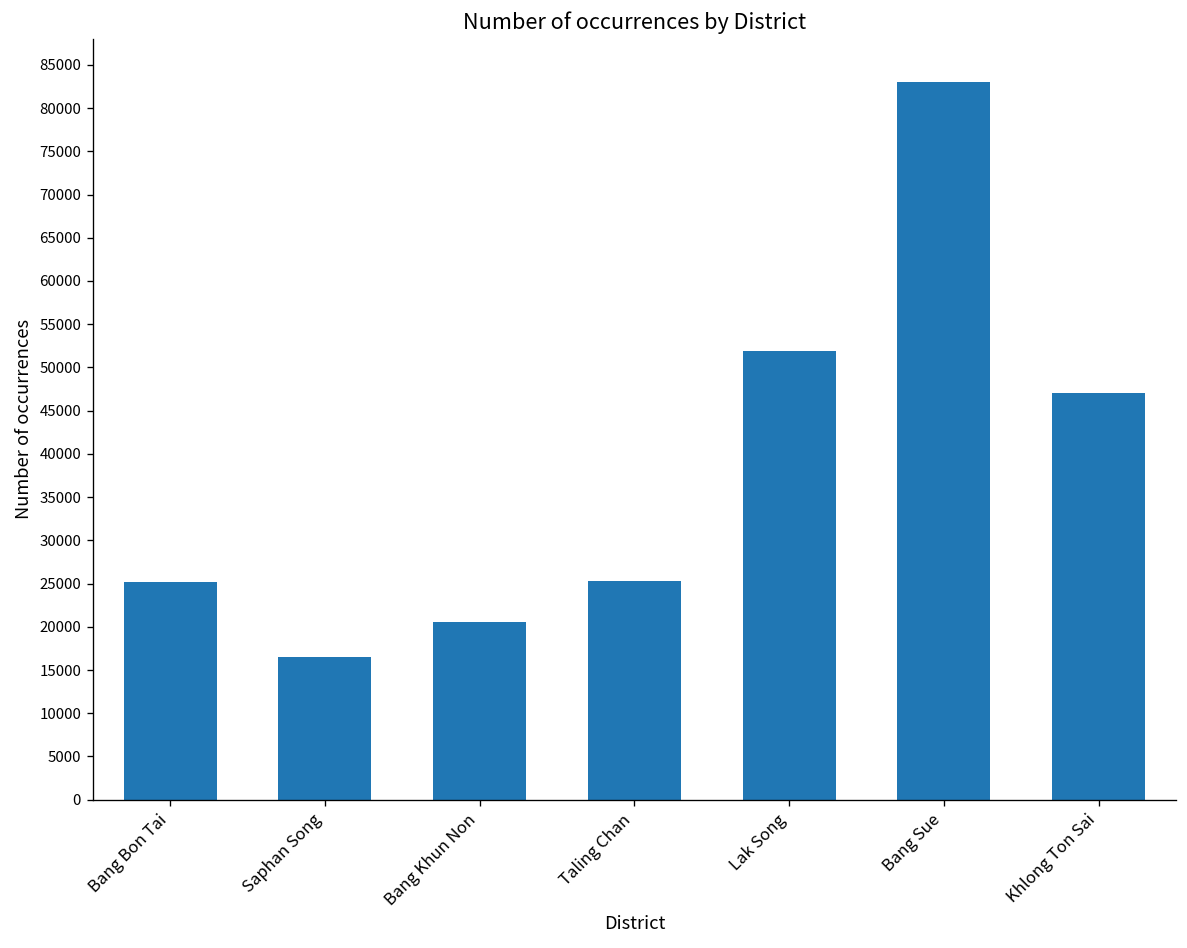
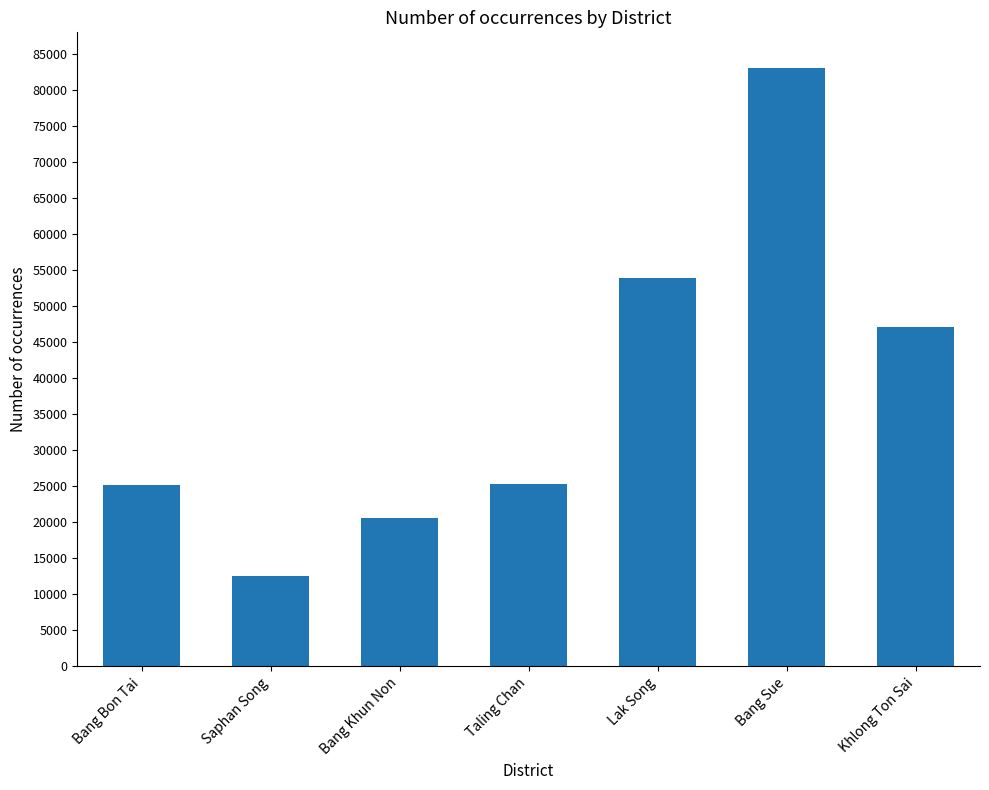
Saphan Song: 17000 -> 13000
Lak Song: 52000 -> 54000
